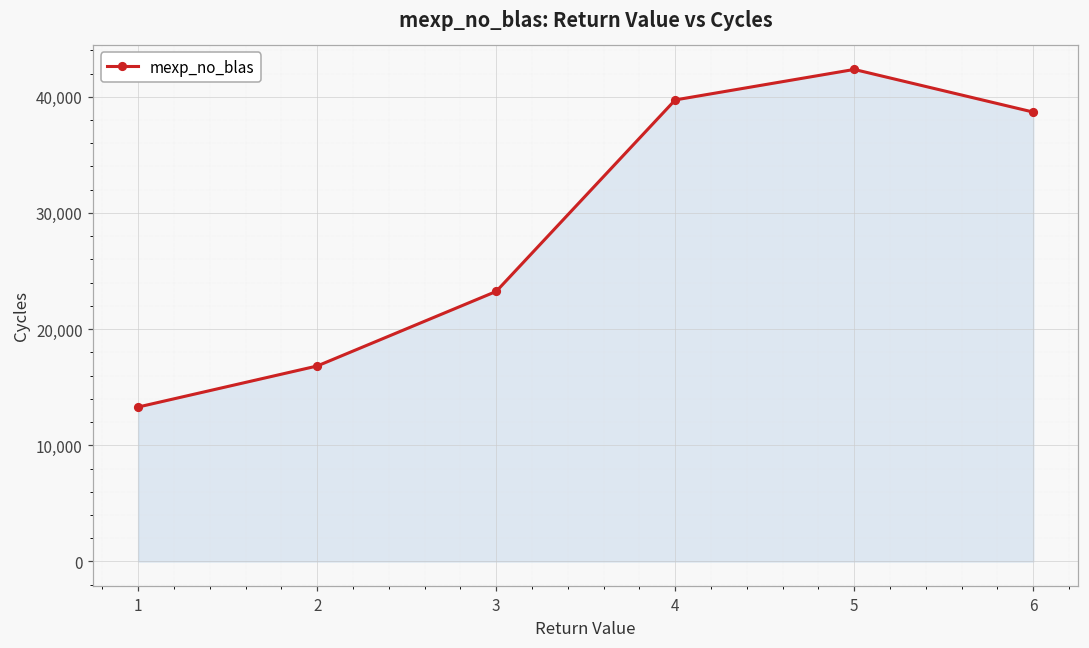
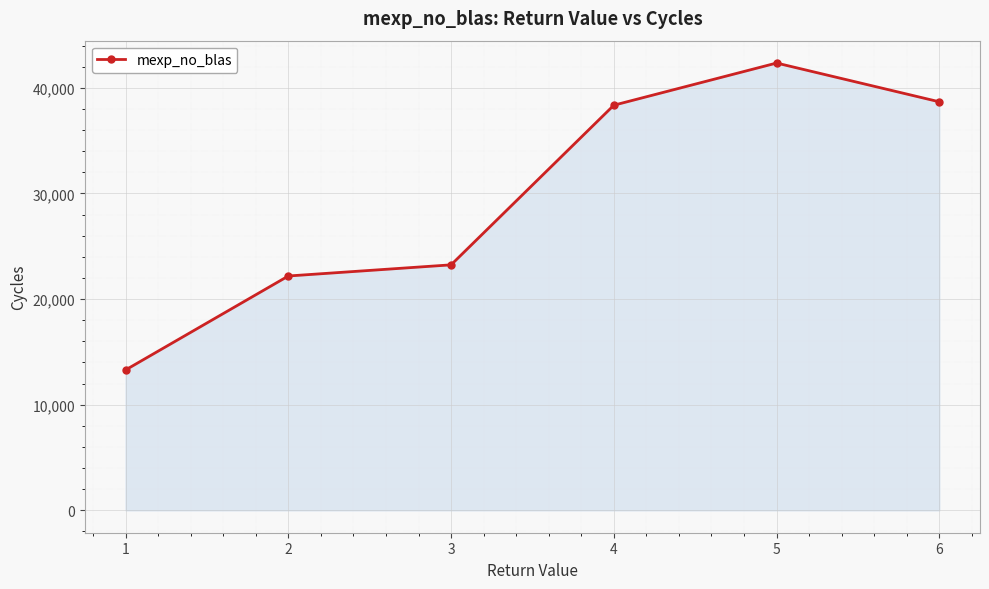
2: 16,800 -> 22,200
4: 39,700 -> 38,400
